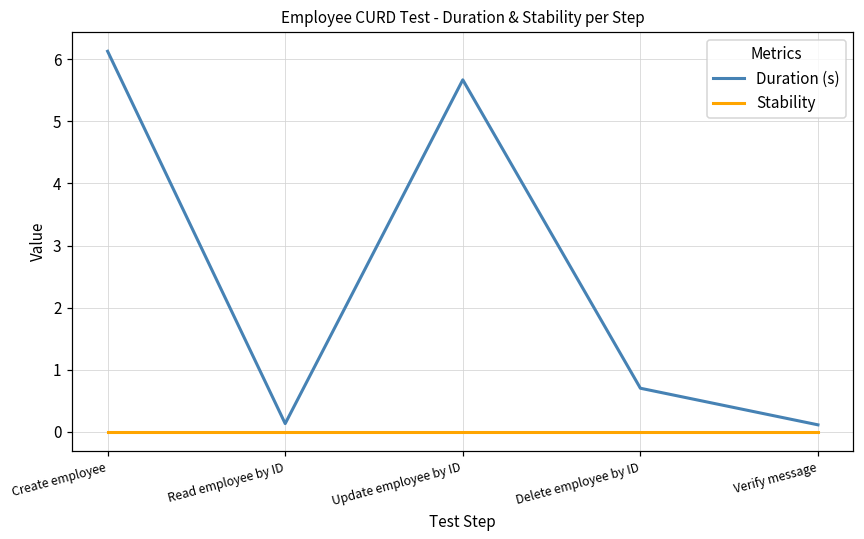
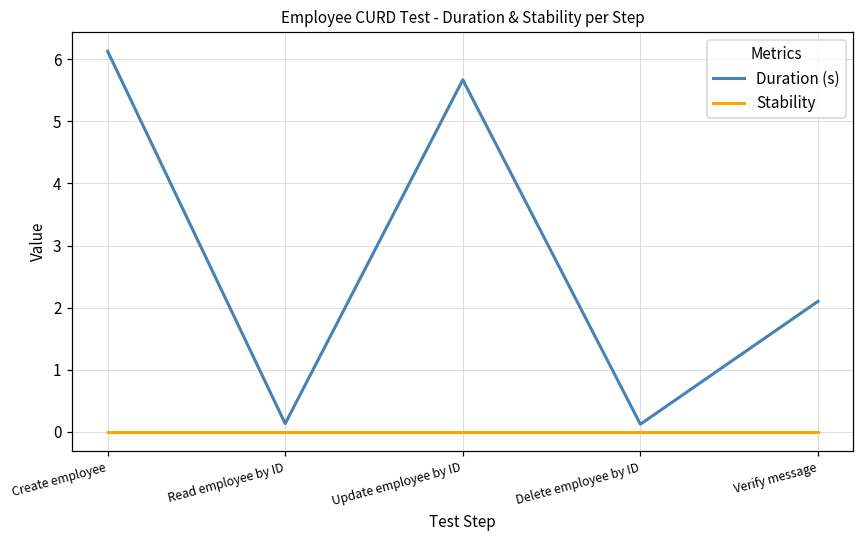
Duration (s), Delete employee by ID: 0.7 -> 0.1
Duration (s), Verify message: 0.1 -> 2.1
